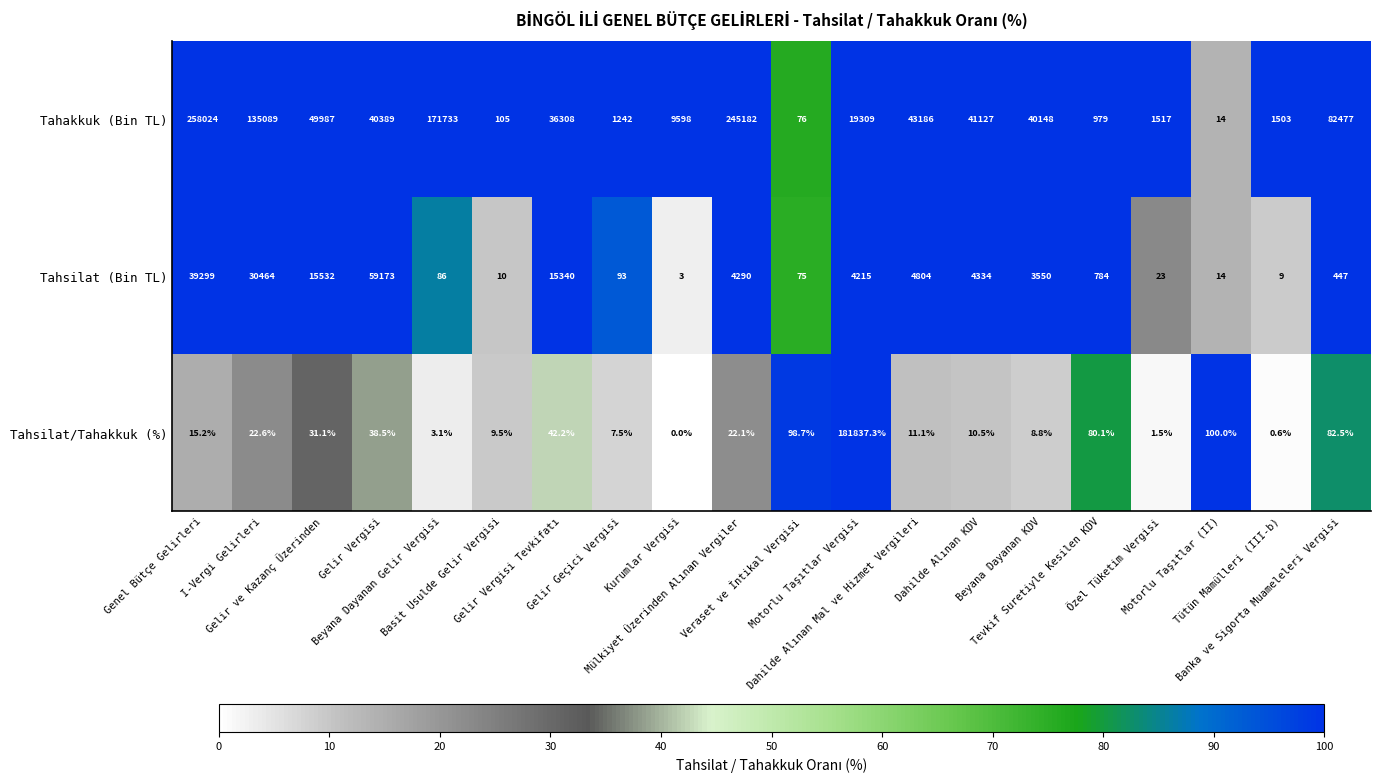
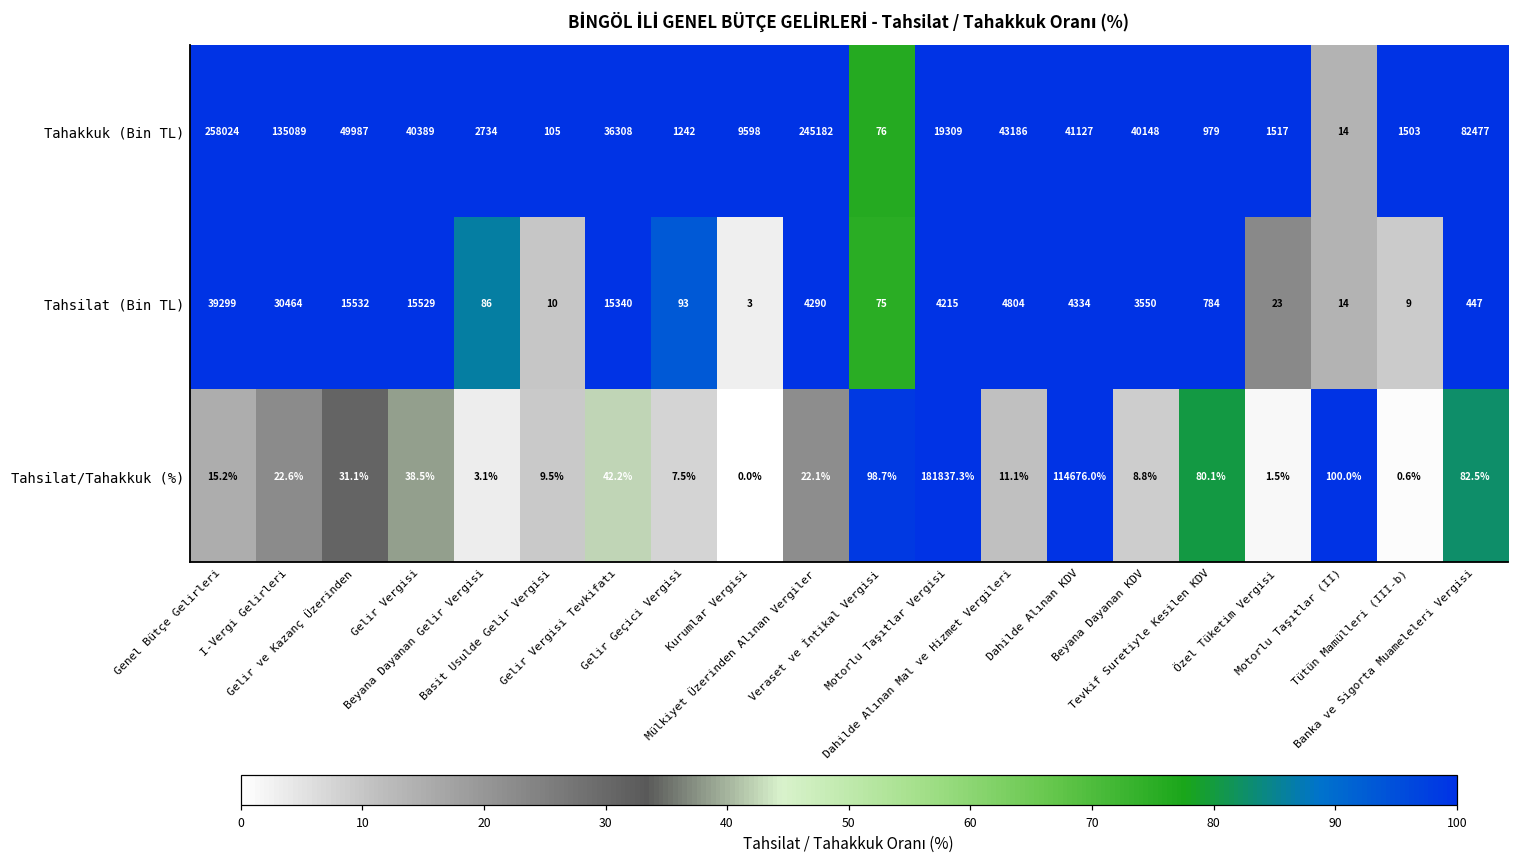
Tahakkuk (Bin TL), Beyana Dayanan Gelir Vergisi: 171733 -> 2734
Tahsilat (Bin TL), Gelir Vergisi: 59173 -> 15529
Tahsilat/Tahakkuk (%), Dahilde Alınan KDV: 10.5% -> 114676.0%
